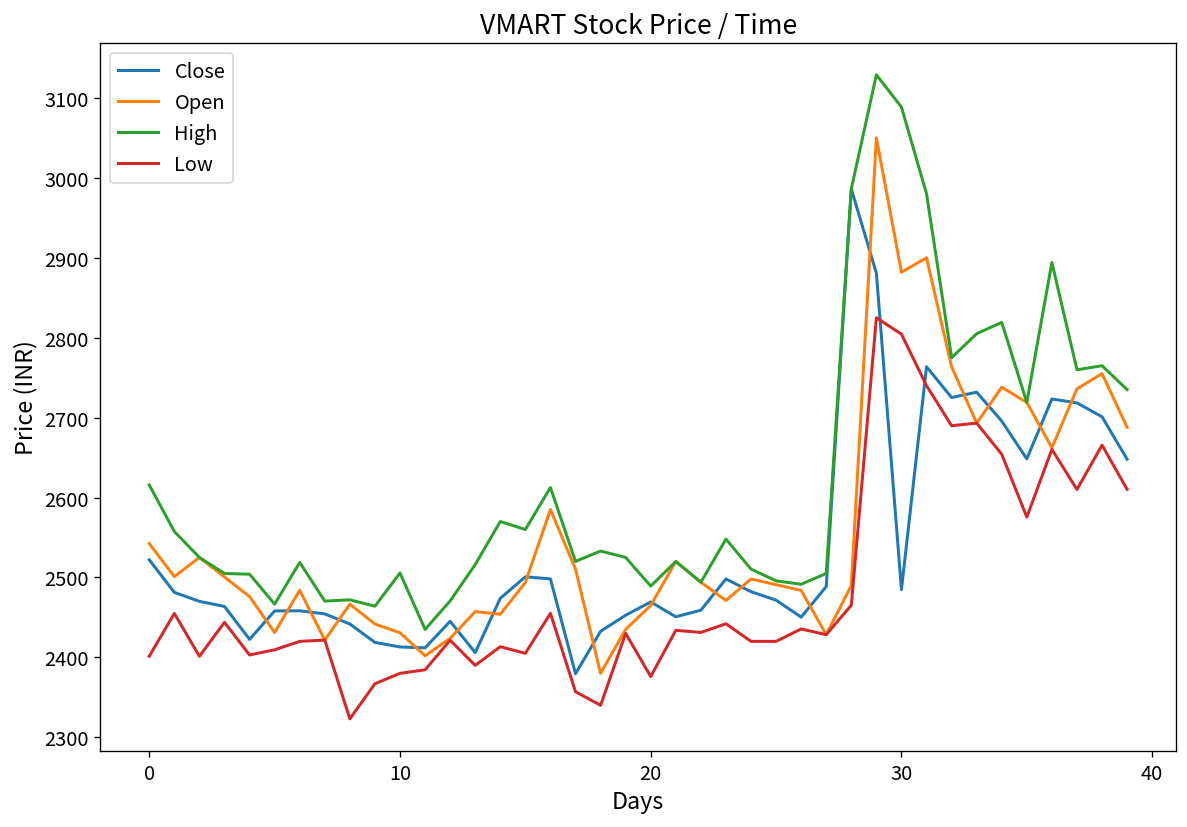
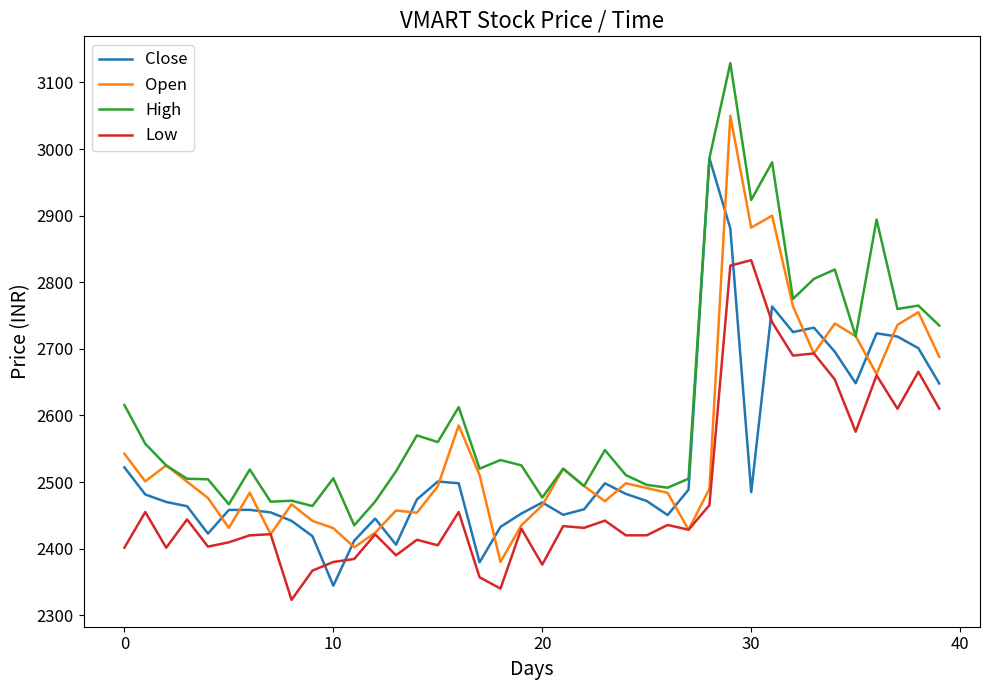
Close, 10: 2410 -> 2340
High, 20: 2490 -> 2480
High, 30: 3090 -> 2920
Low, 30: 2800 -> 2830
